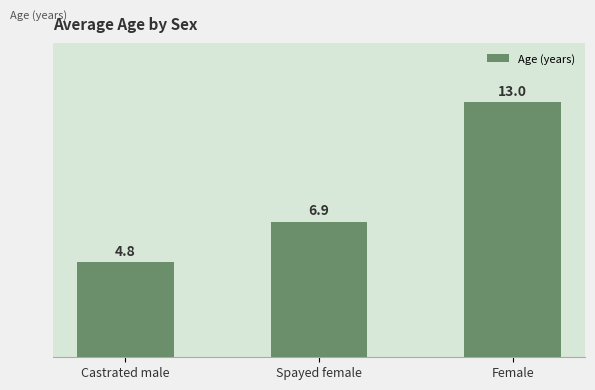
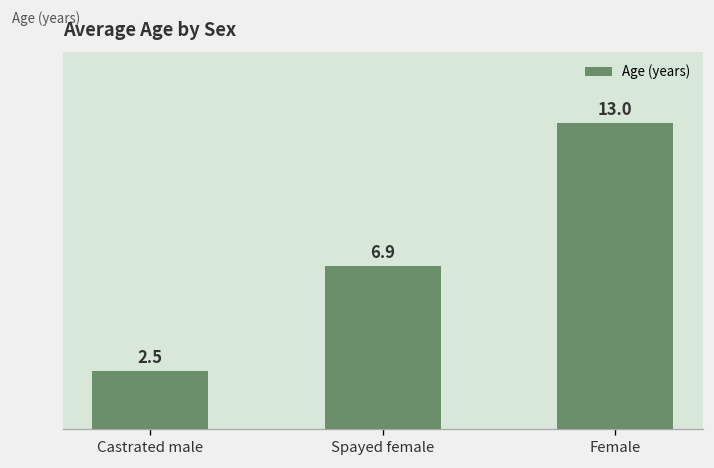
Castrated male: 4.8 -> 2.5
